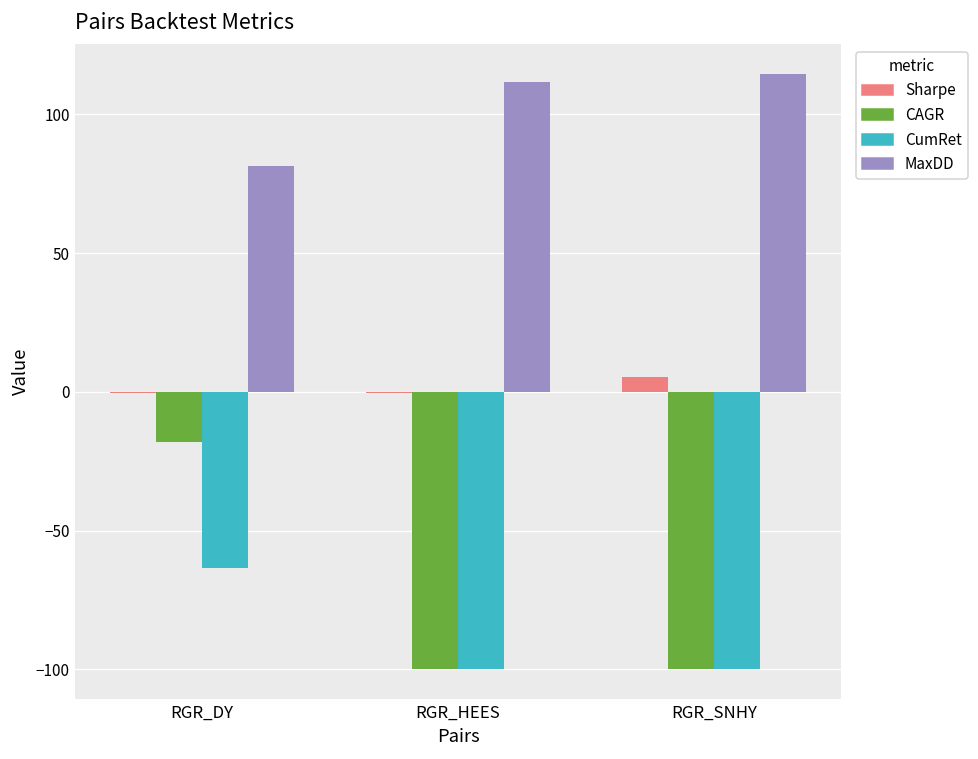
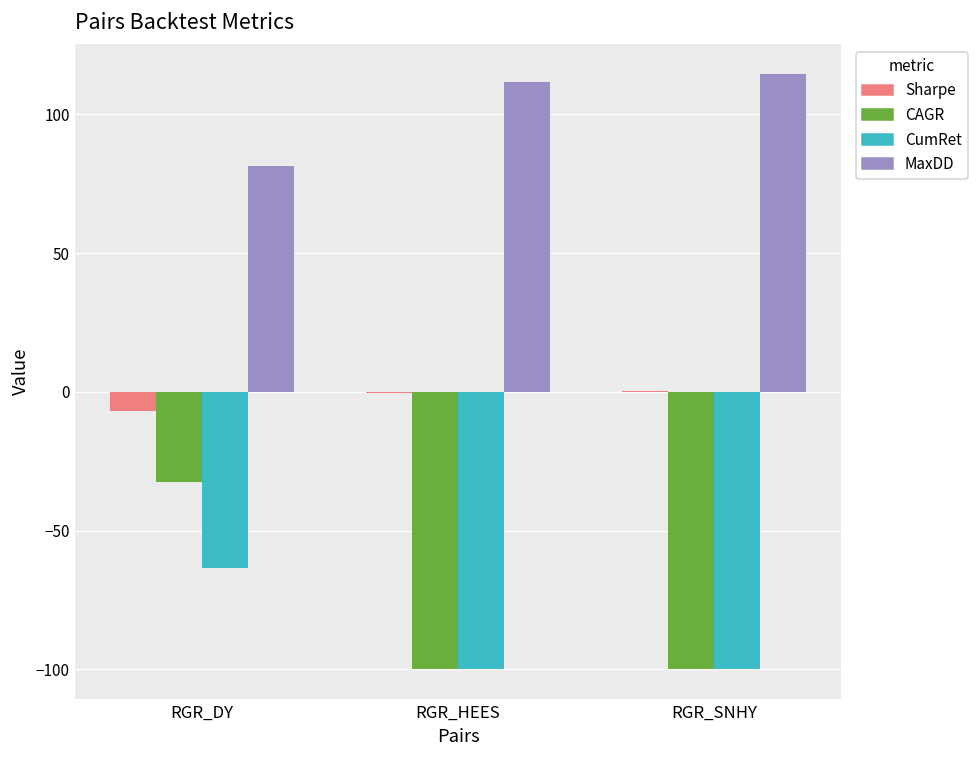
Sharpe, RGR_DY: 0 -> -7
CAGR, RGR_DY: -18 -> -32
Sharpe, RGR_SNHY: 5 -> 0
